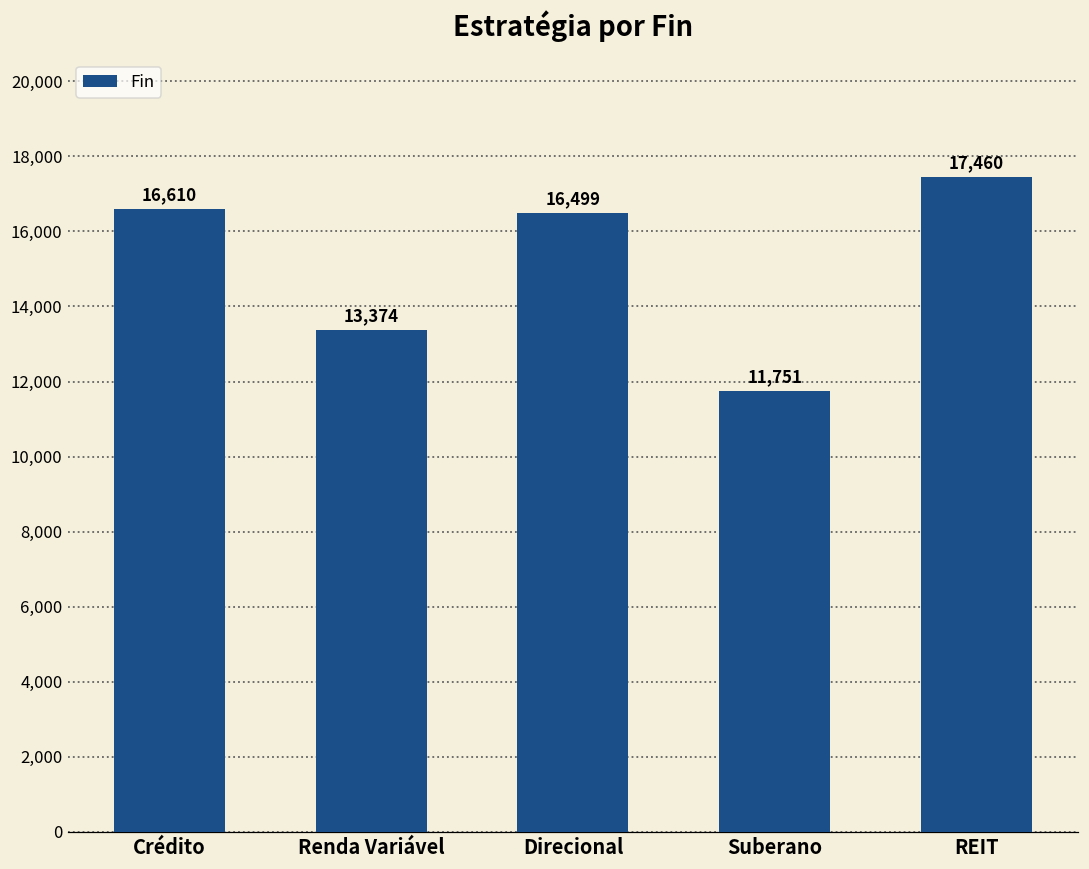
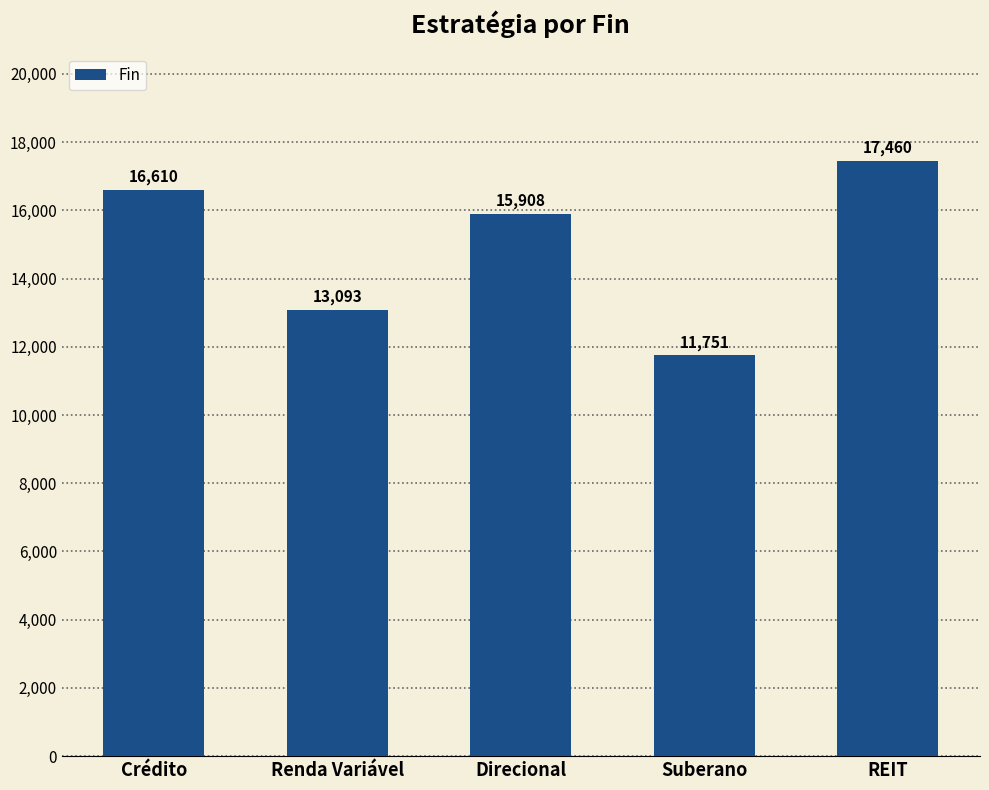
Renda Variável: 13,374 -> 13,093
Direcional: 16,499 -> 15,908
